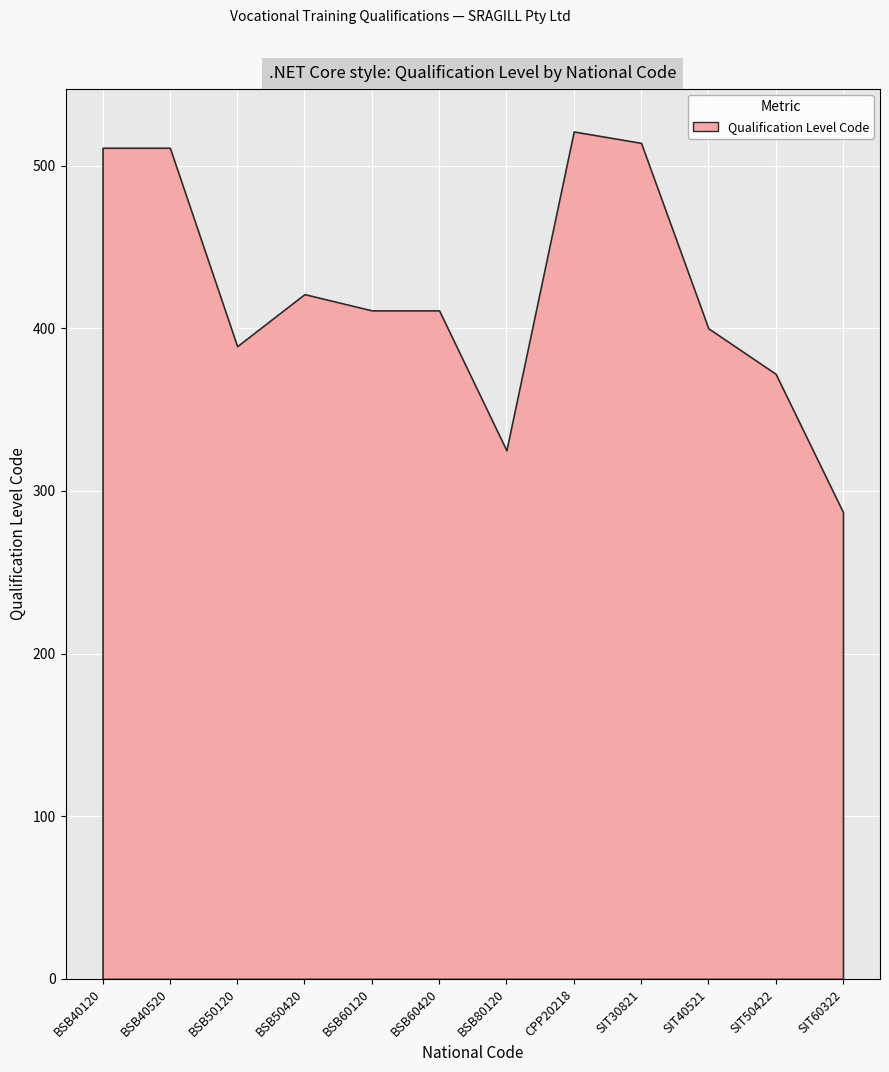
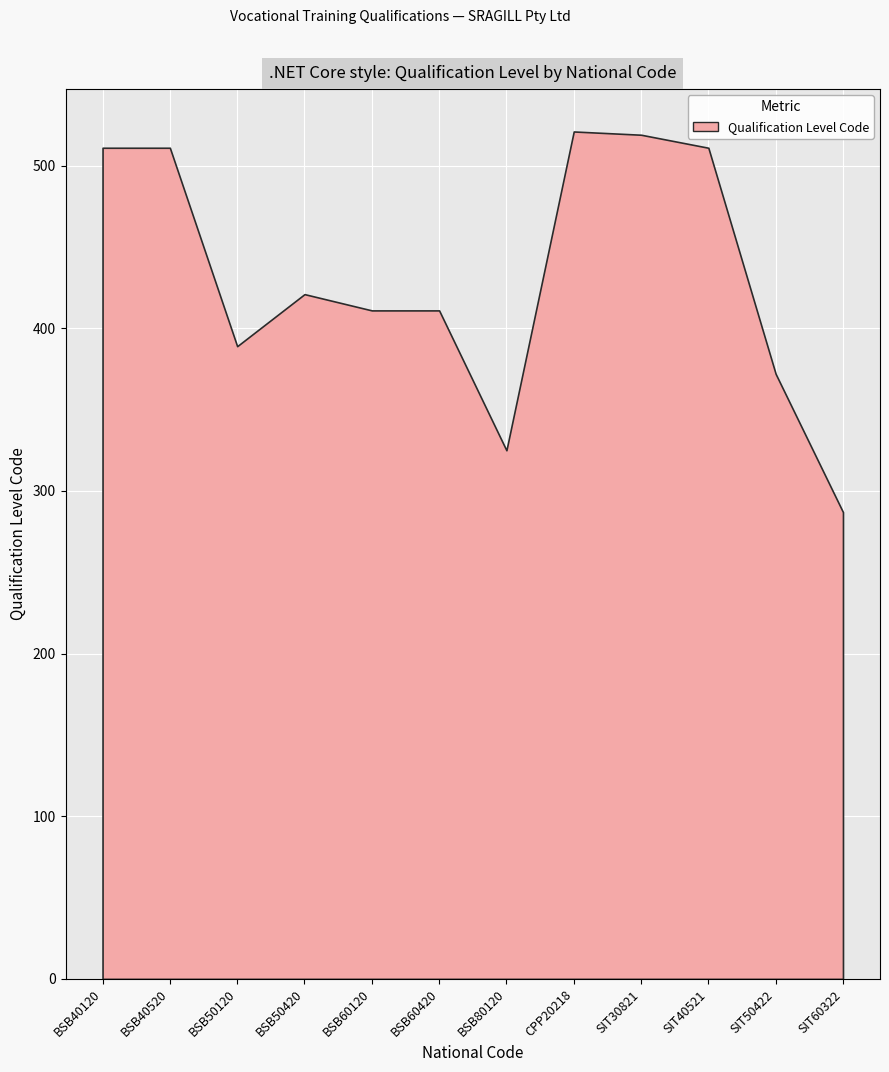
SIT30821: 514 -> 519
SIT40521: 400 -> 511
